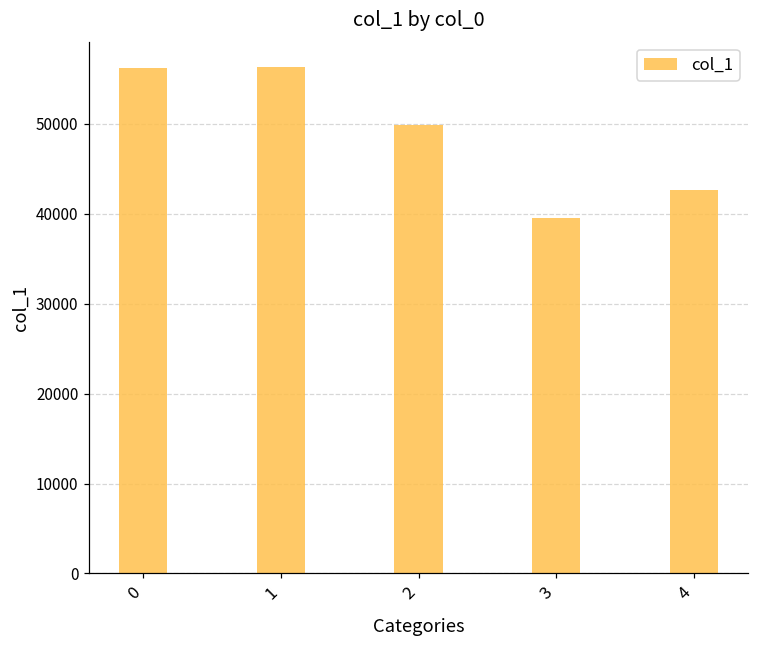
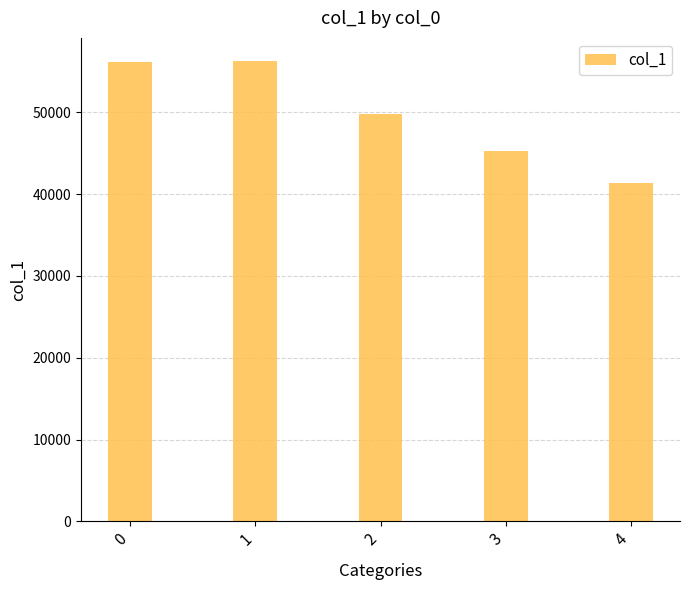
3: 39000 -> 45000
4: 43000 -> 41000
